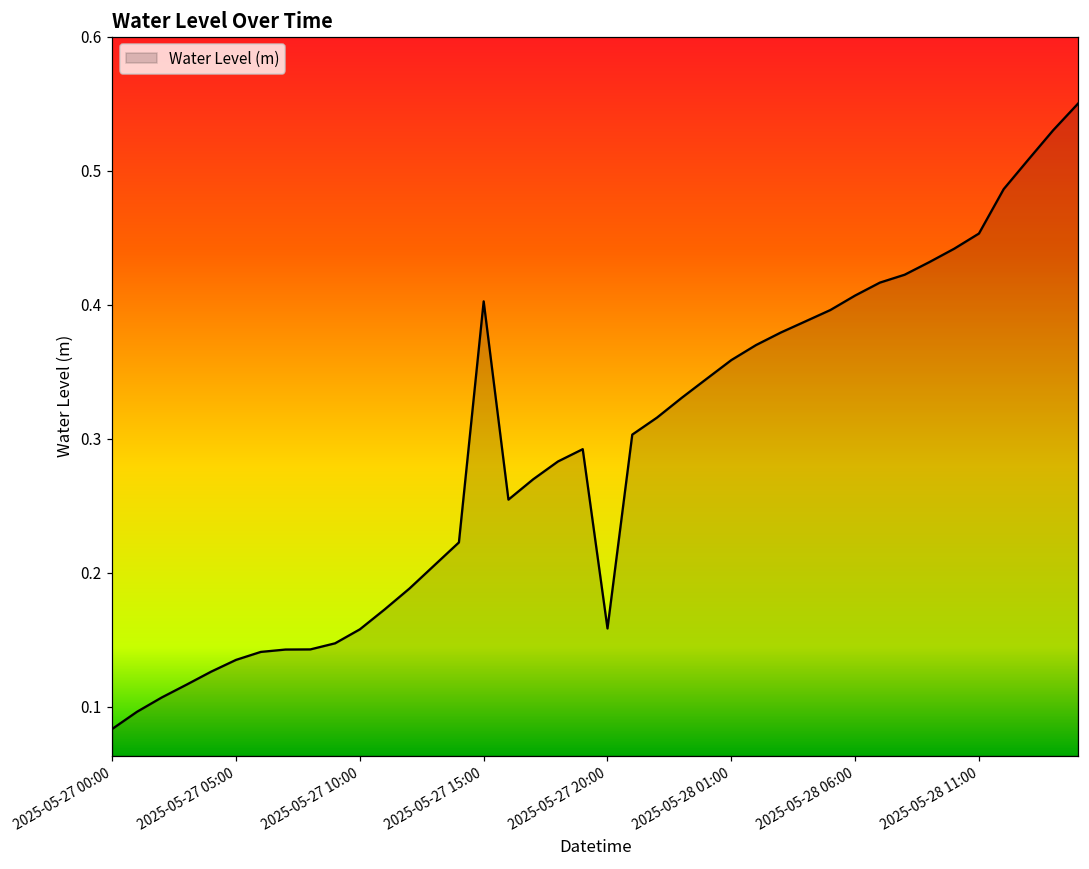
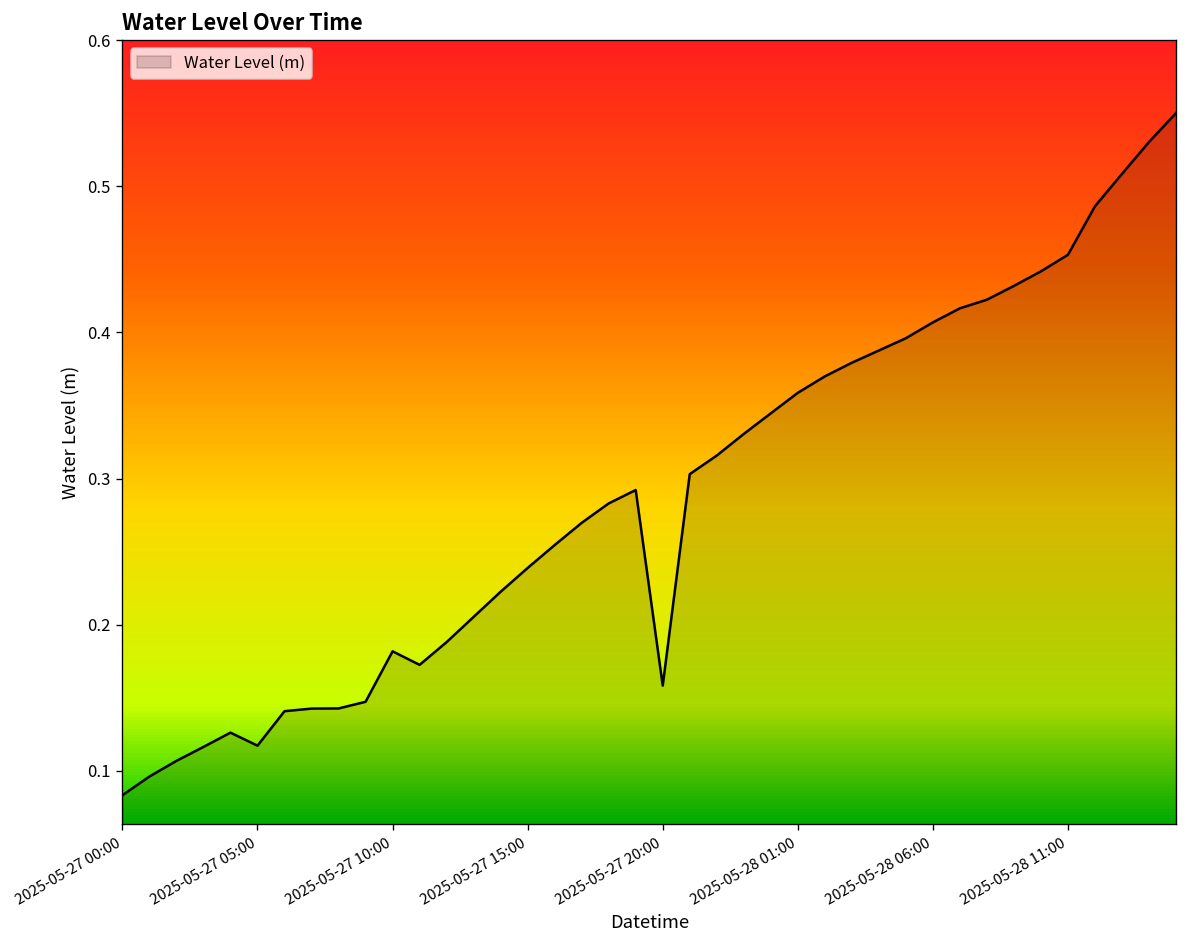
2025-05-27 05:00: 0.135 -> 0.117
2025-05-27 10:00: 0.158 -> 0.182
2025-05-27 15:00: 0.403 -> 0.239
